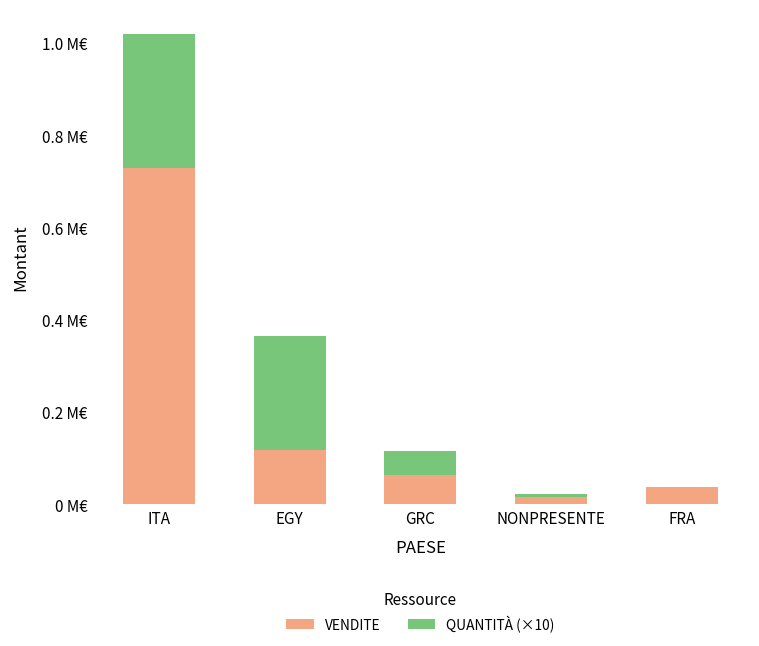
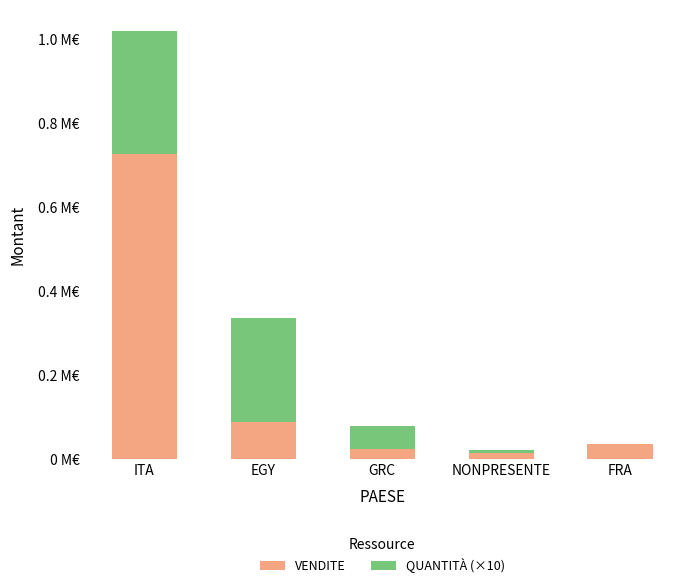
VENDITE, EGY: 0.12 M€ -> 0.09 M€
VENDITE, GRC: 0.06 M€ -> 0.02 M€
